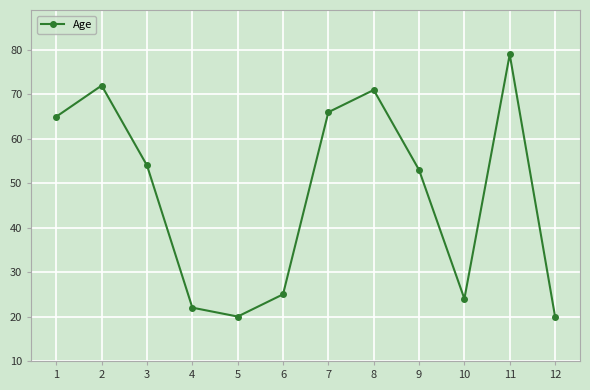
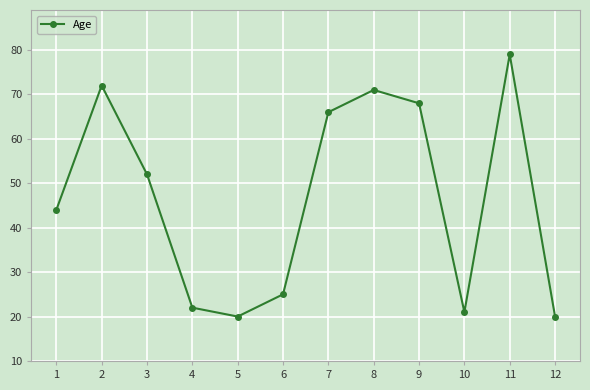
1: 65 -> 44
3: 54 -> 52
9: 53 -> 68
10: 24 -> 21
